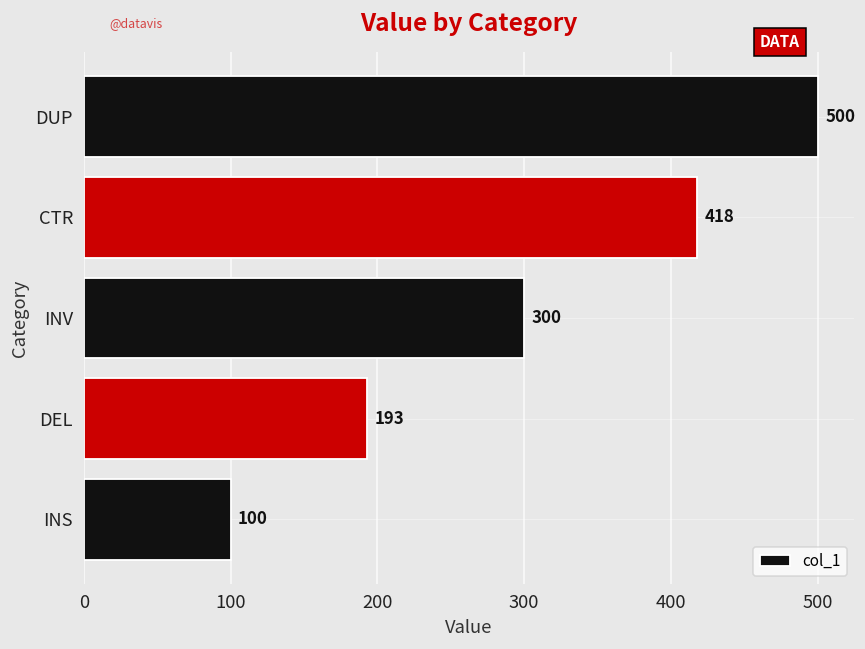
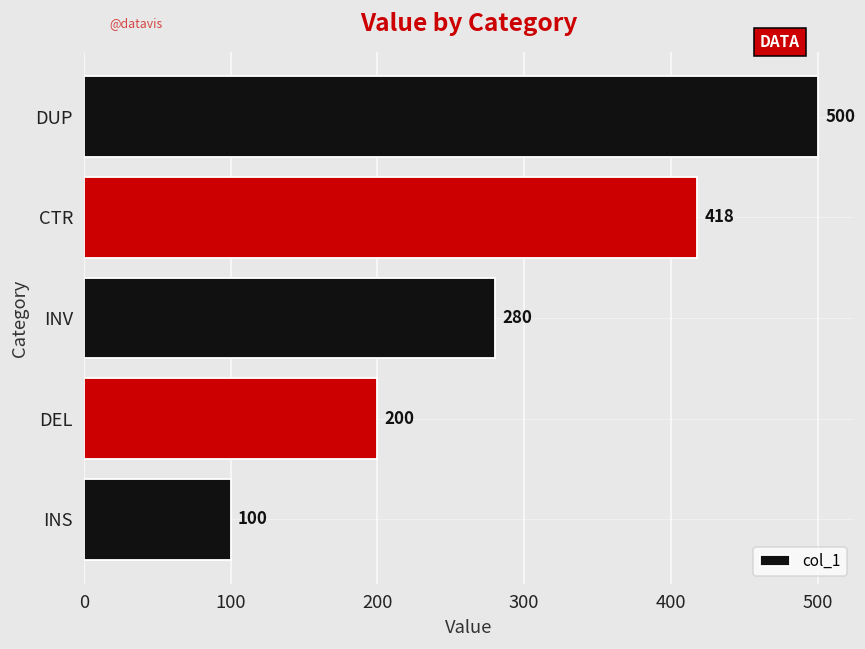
INV: 300 -> 280
DEL: 193 -> 200
